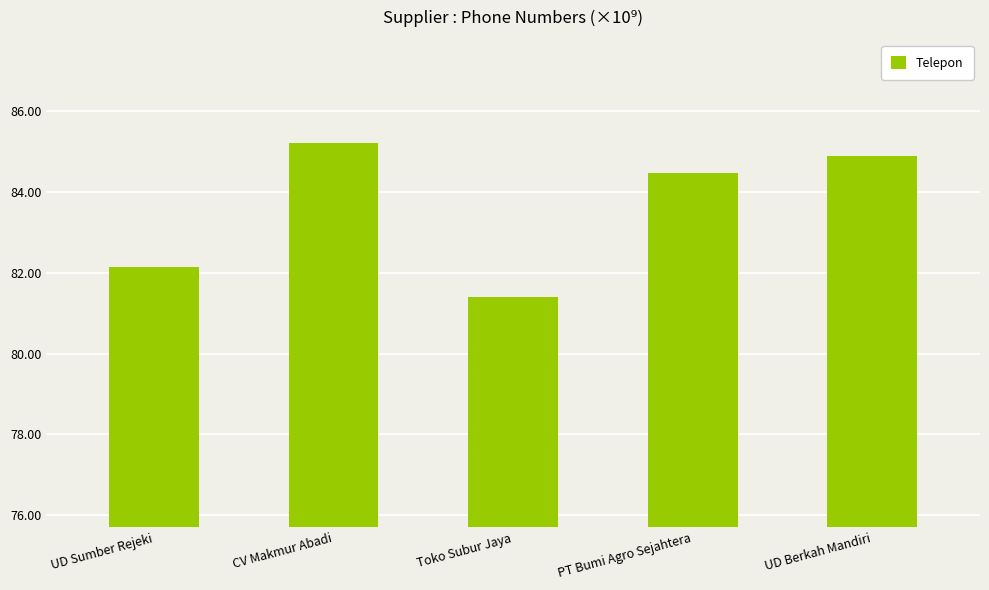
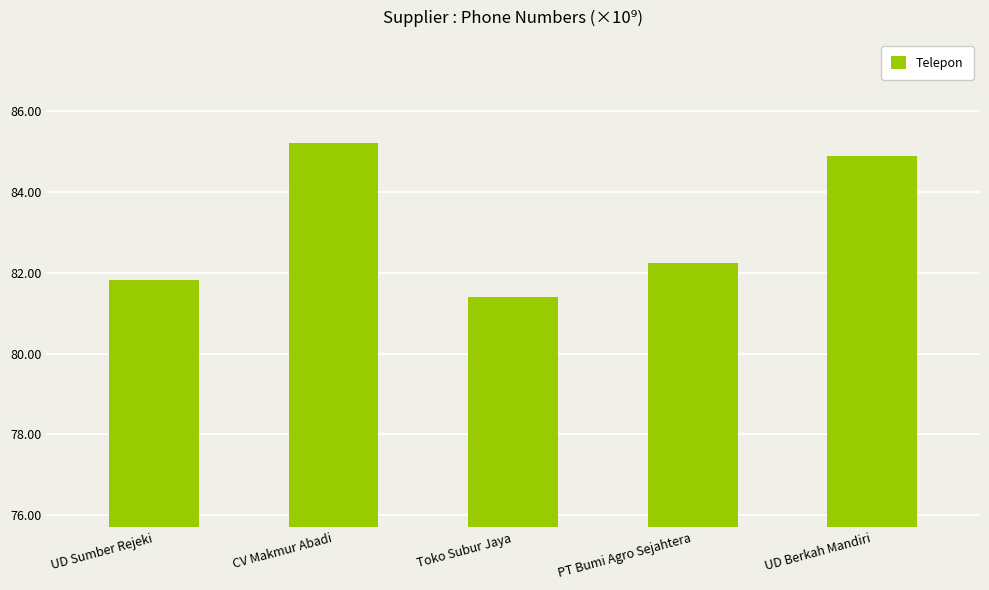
UD Sumber Rejeki: 82.1 -> 81.8
PT Bumi Agro Sejahtera: 84.5 -> 82.2
